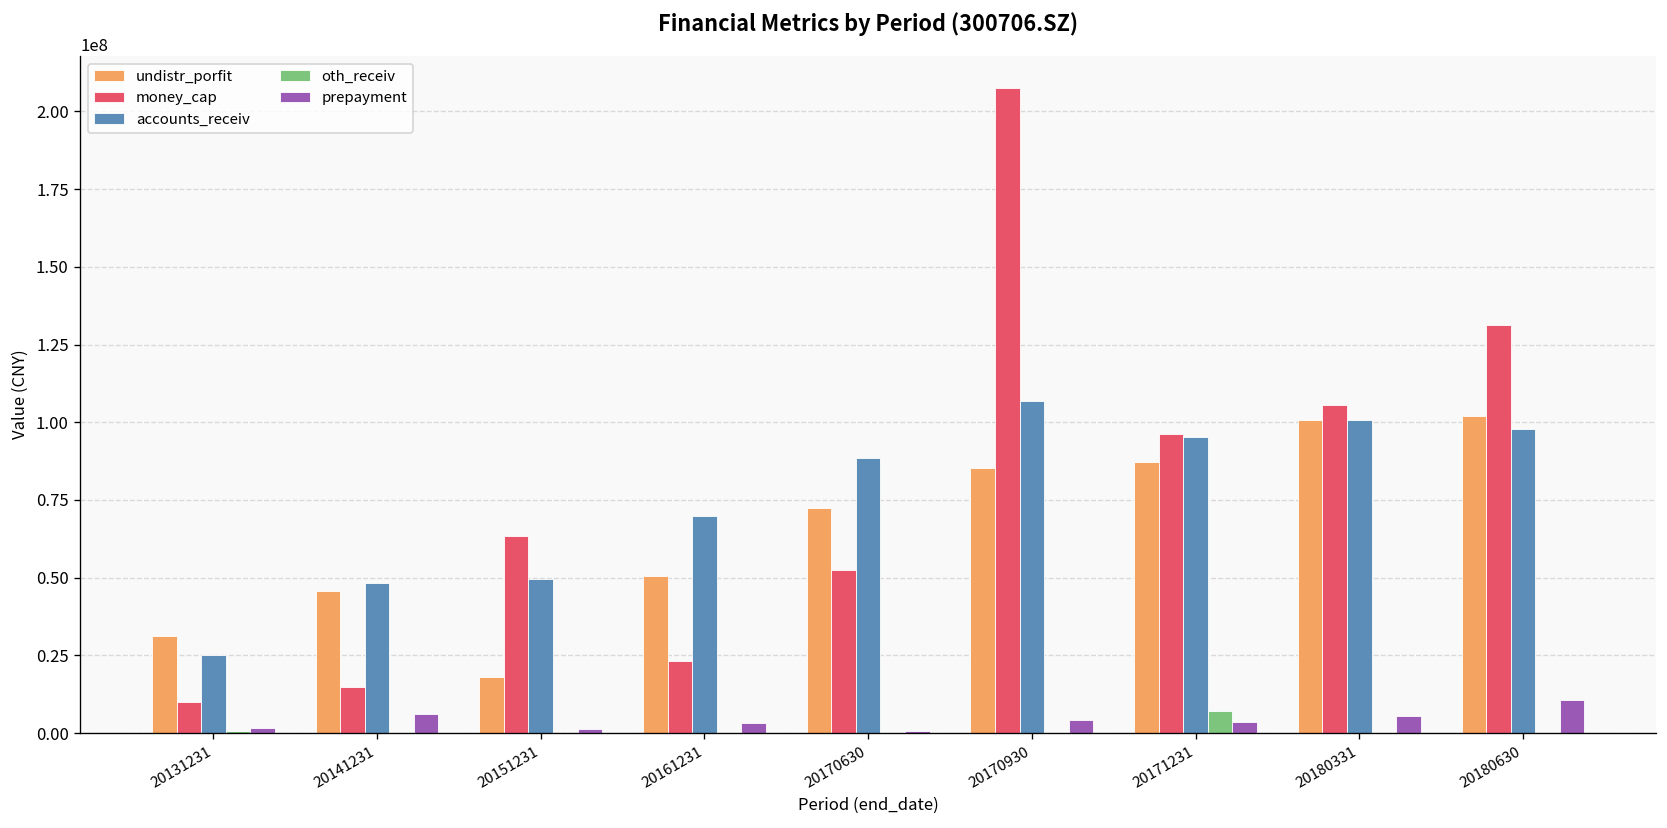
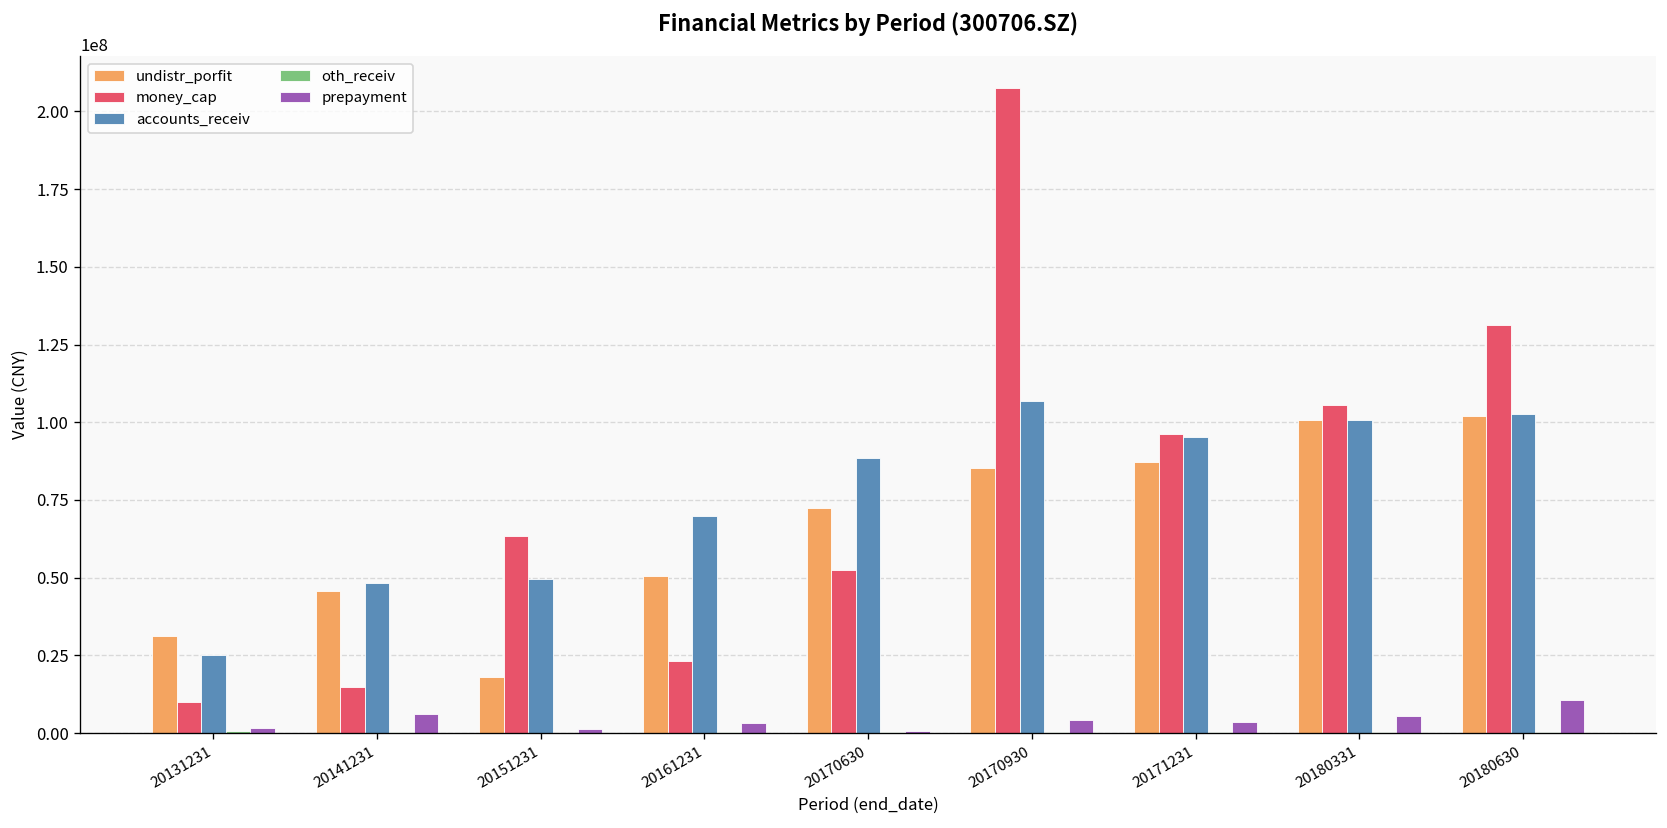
oth_receiv, 20171231: 7000000 -> 0
accounts_receiv, 20180630: 98000000 -> 103000000
